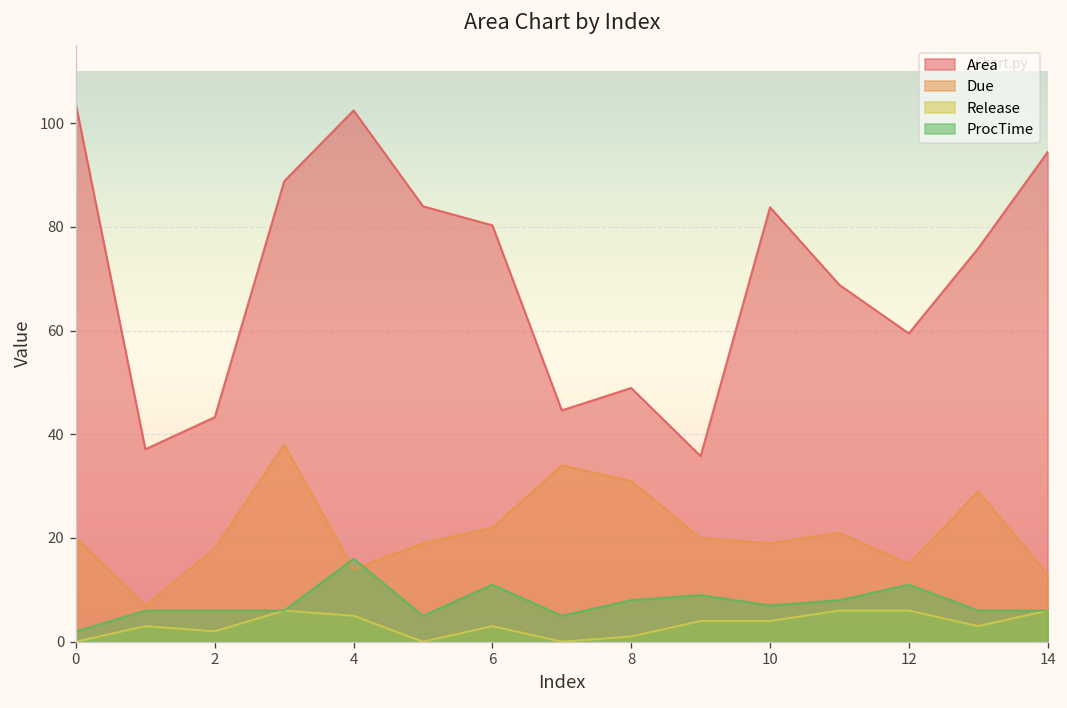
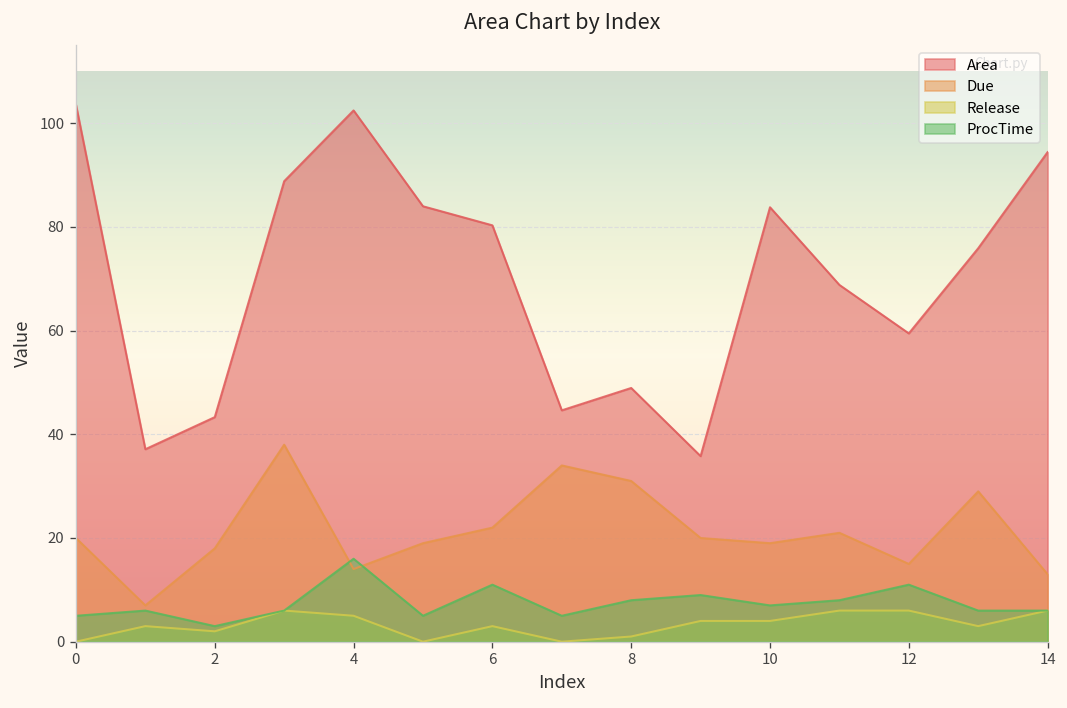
ProcTime, 0: 2 -> 5
ProcTime, 2: 6 -> 3
